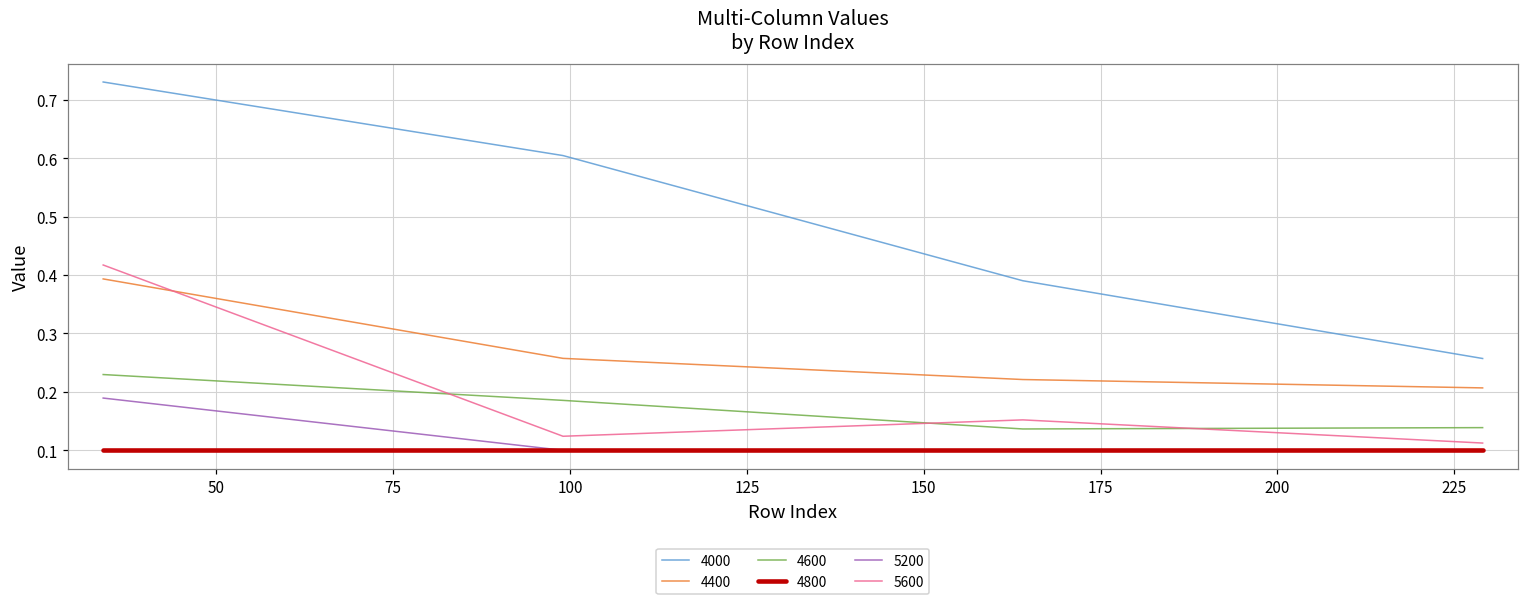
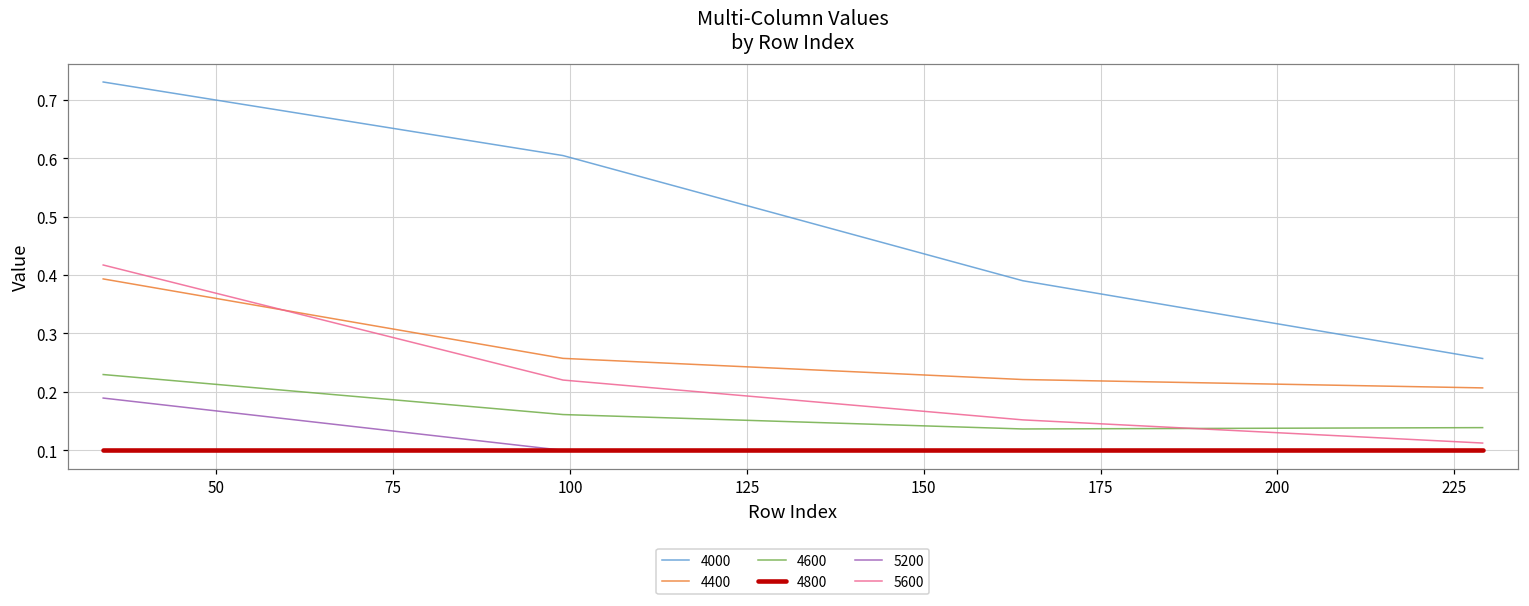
4600, 100: 0.19 -> 0.16
5600, 100: 0.12 -> 0.22
